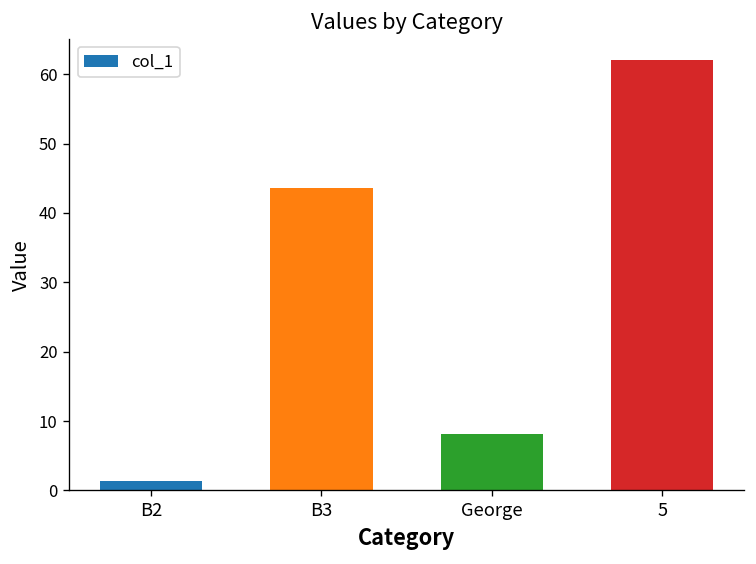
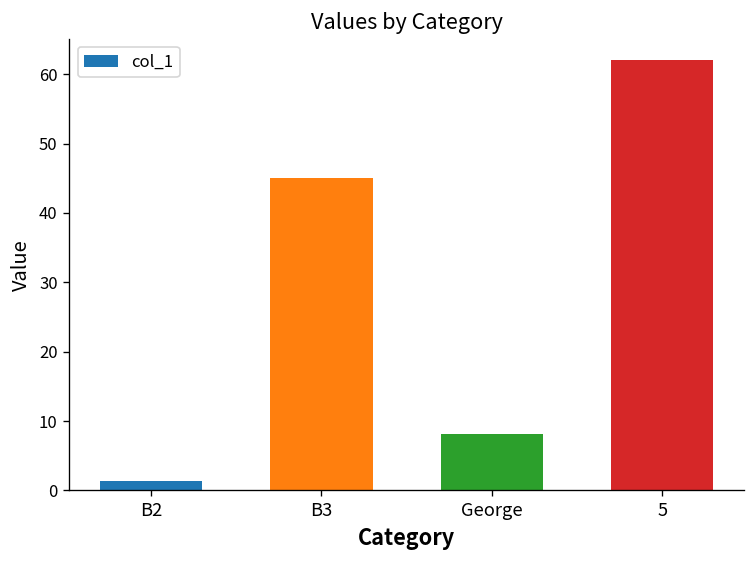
B3: 44 -> 45
